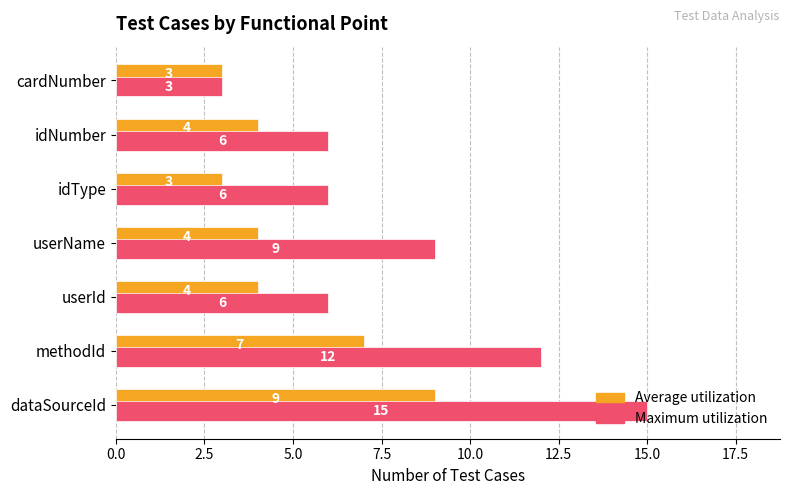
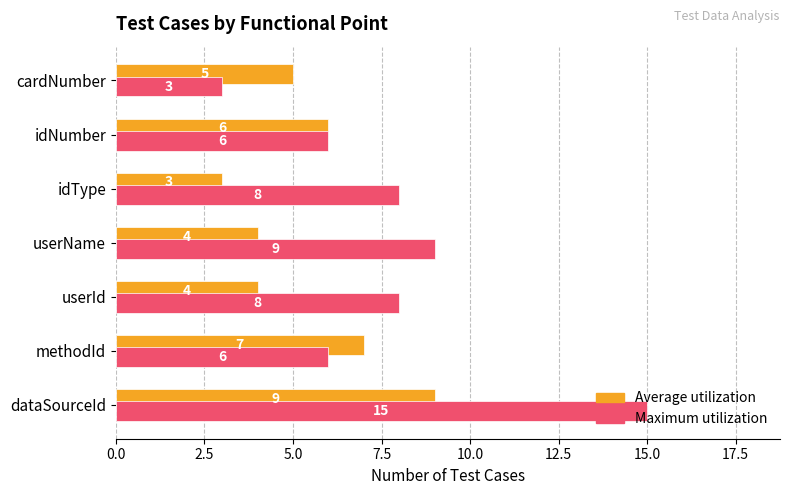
Average utilization, cardNumber: 3 -> 5
Average utilization, idNumber: 4 -> 6
Maximum utilization, idType: 6 -> 8
Maximum utilization, userId: 6 -> 8
Maximum utilization, methodId: 12 -> 6
